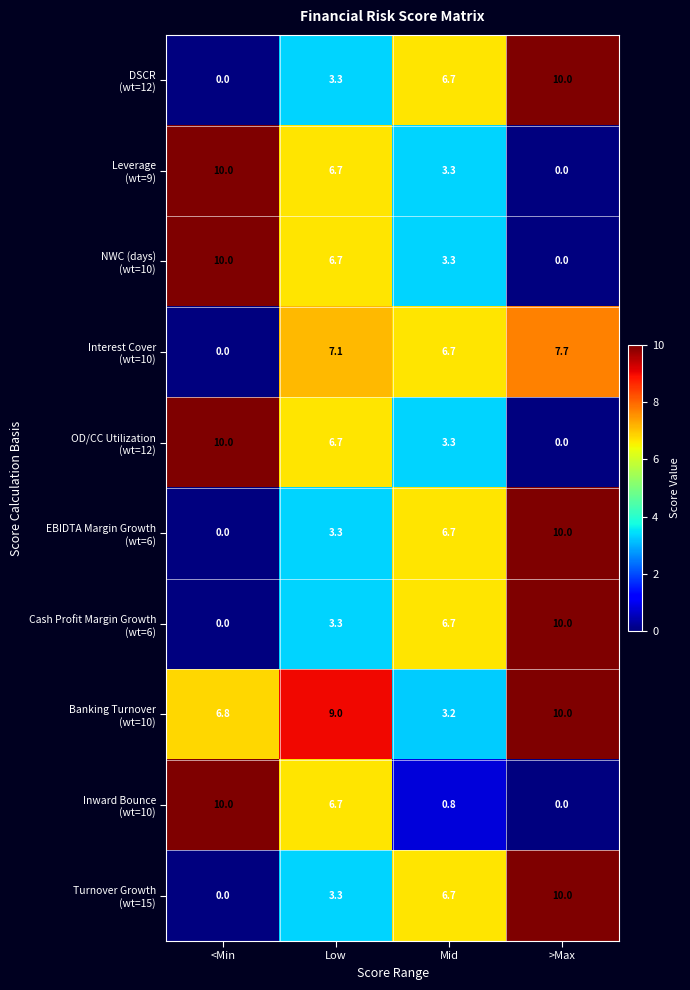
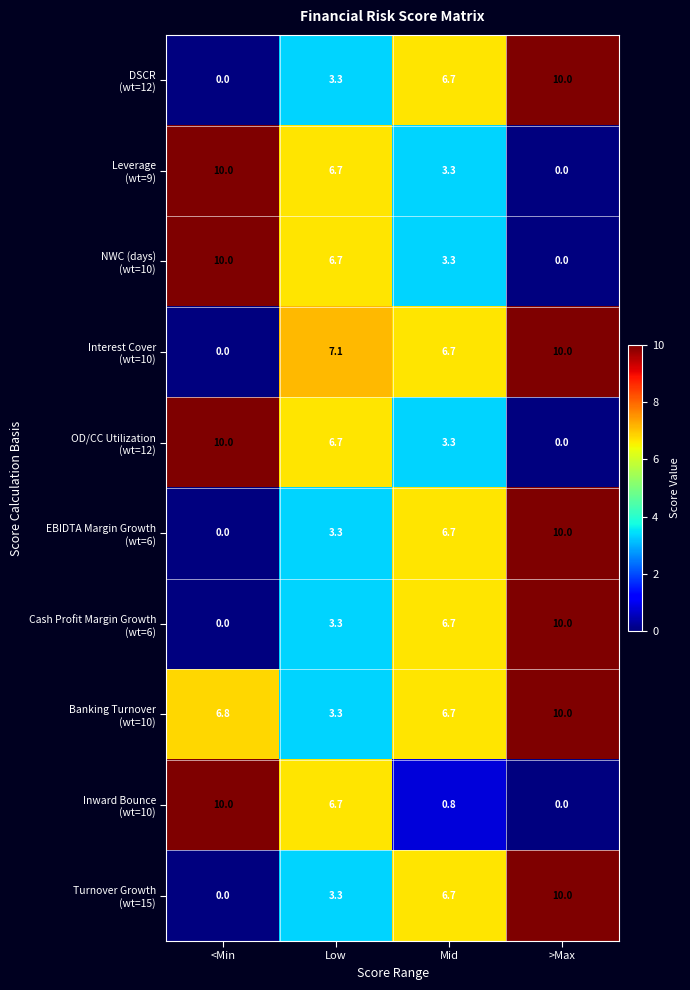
Interest Cover (wt=10), >Max: 7.7 -> 10.0
Banking Turnover (wt=10), Low: 9.0 -> 3.3
Banking Turnover (wt=10), Mid: 3.2 -> 6.7
